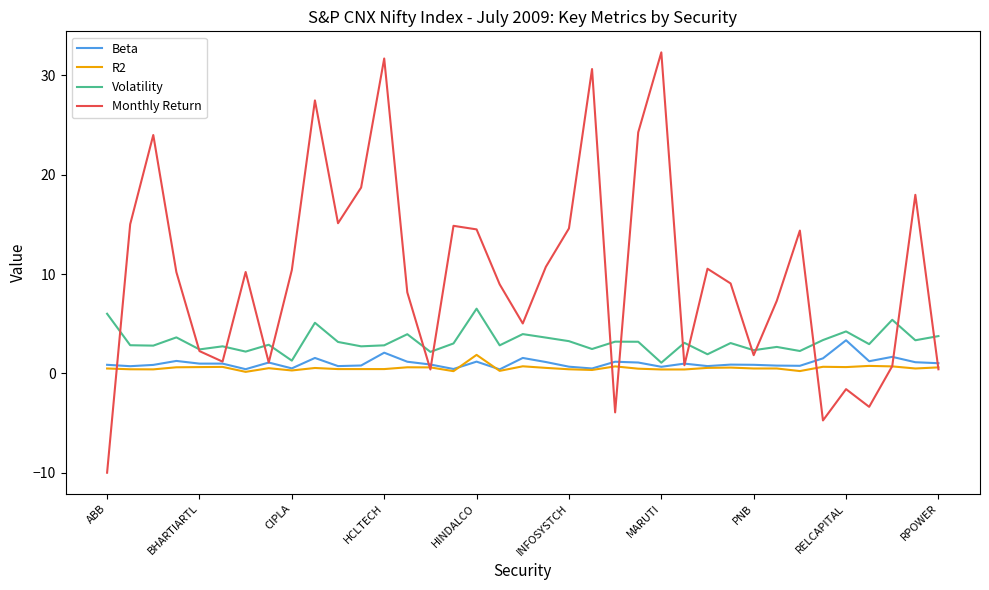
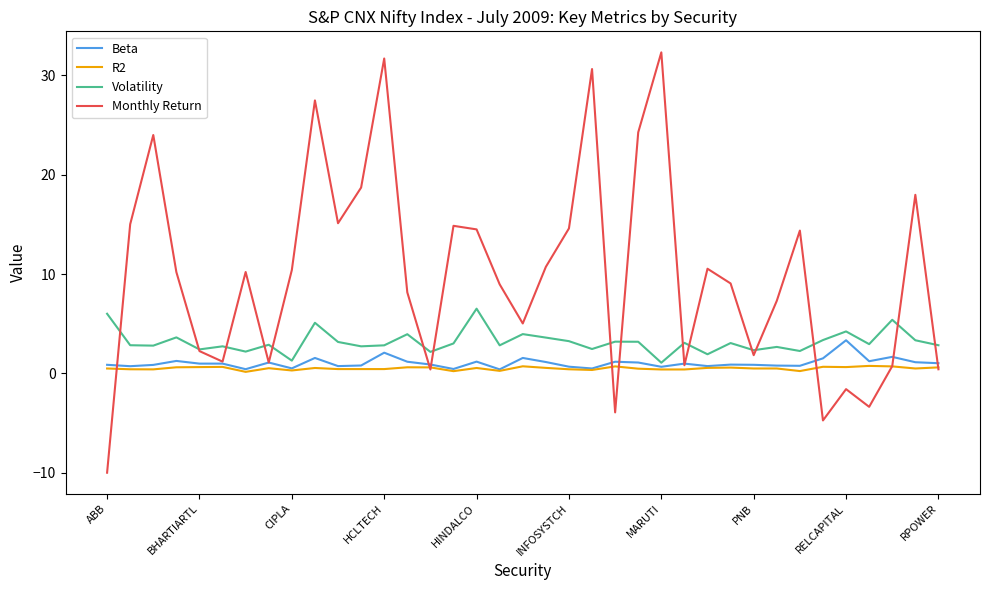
R2, HINDALCO: 2 -> 1
Volatility, RPOWER: 4 -> 3
